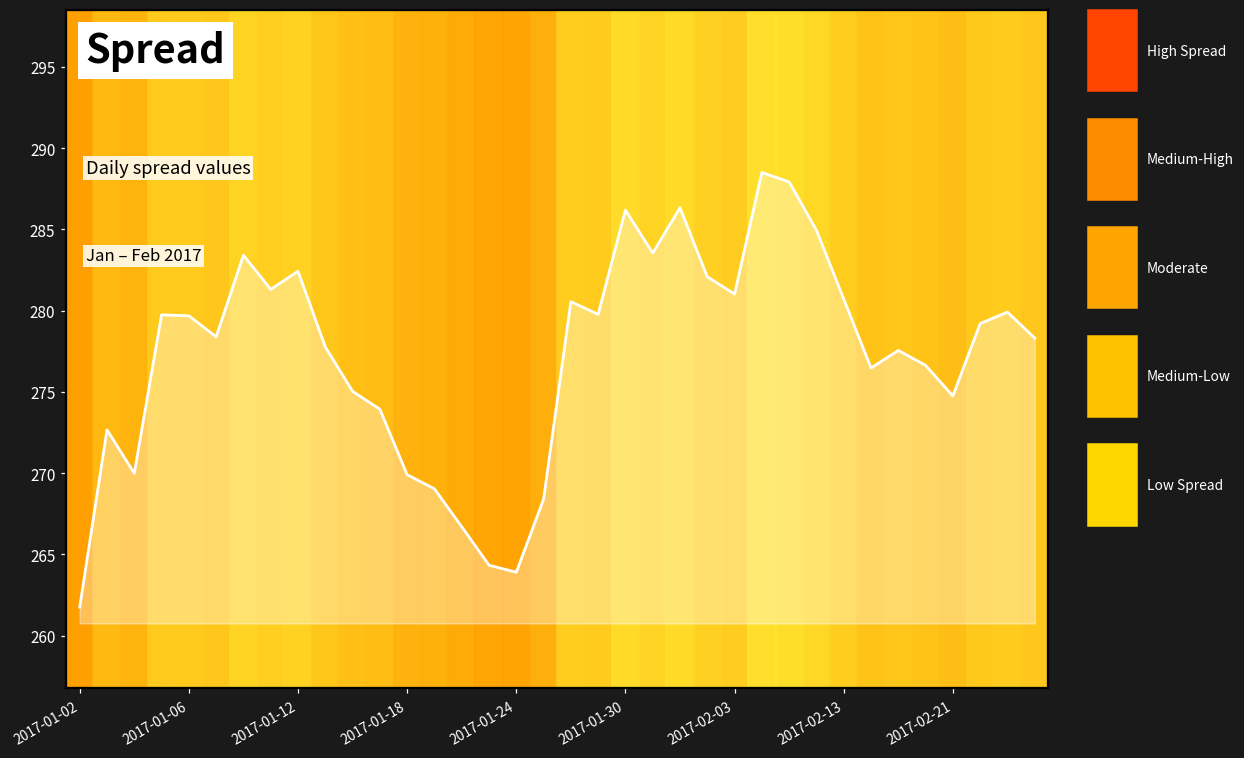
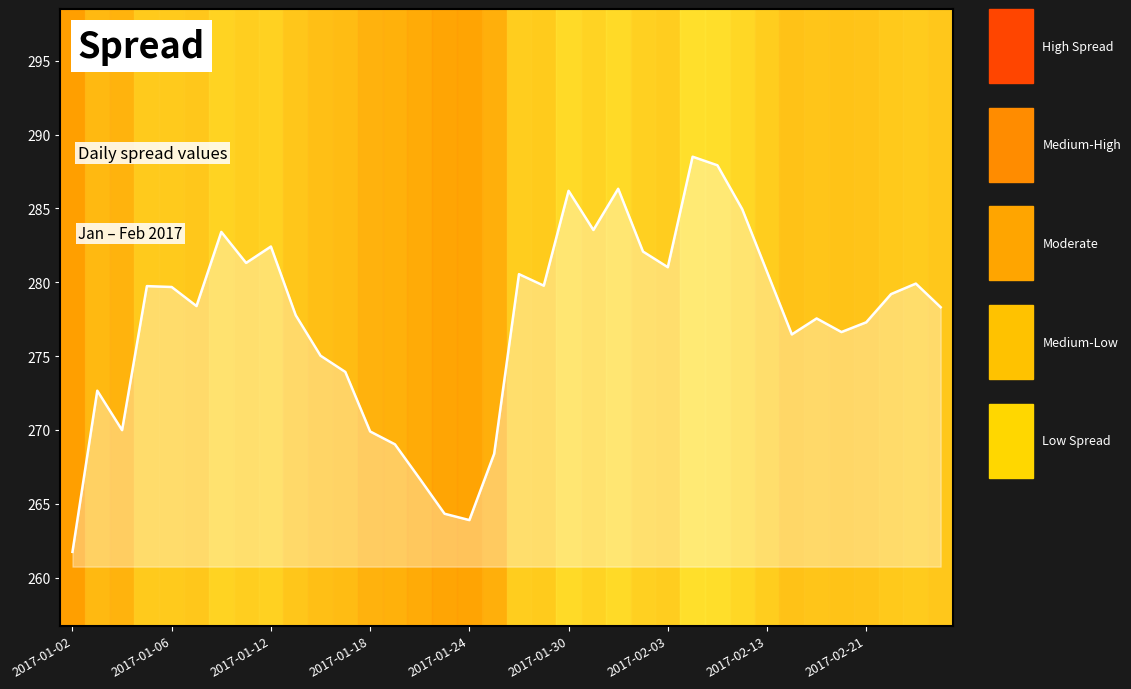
2017-02-21: 274.8 -> 277.3
